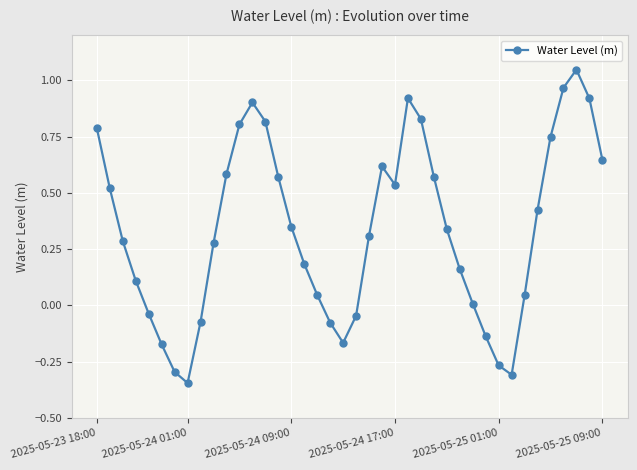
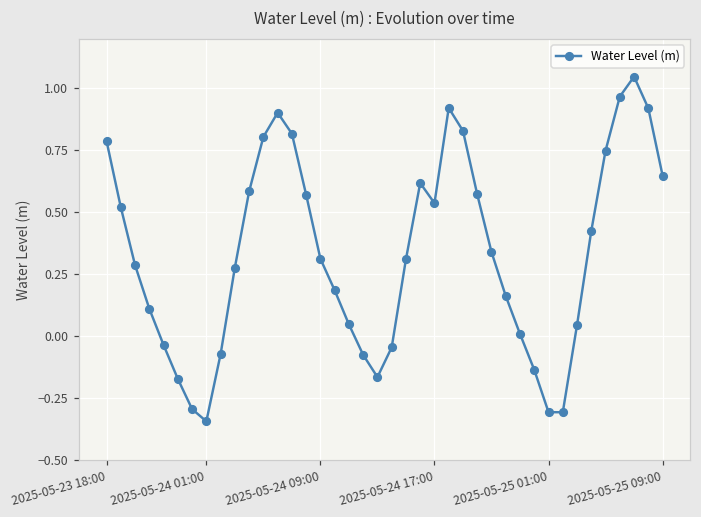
2025-05-24 09:00: 0.35 -> 0.31
2025-05-25 01:00: -0.27 -> -0.31
